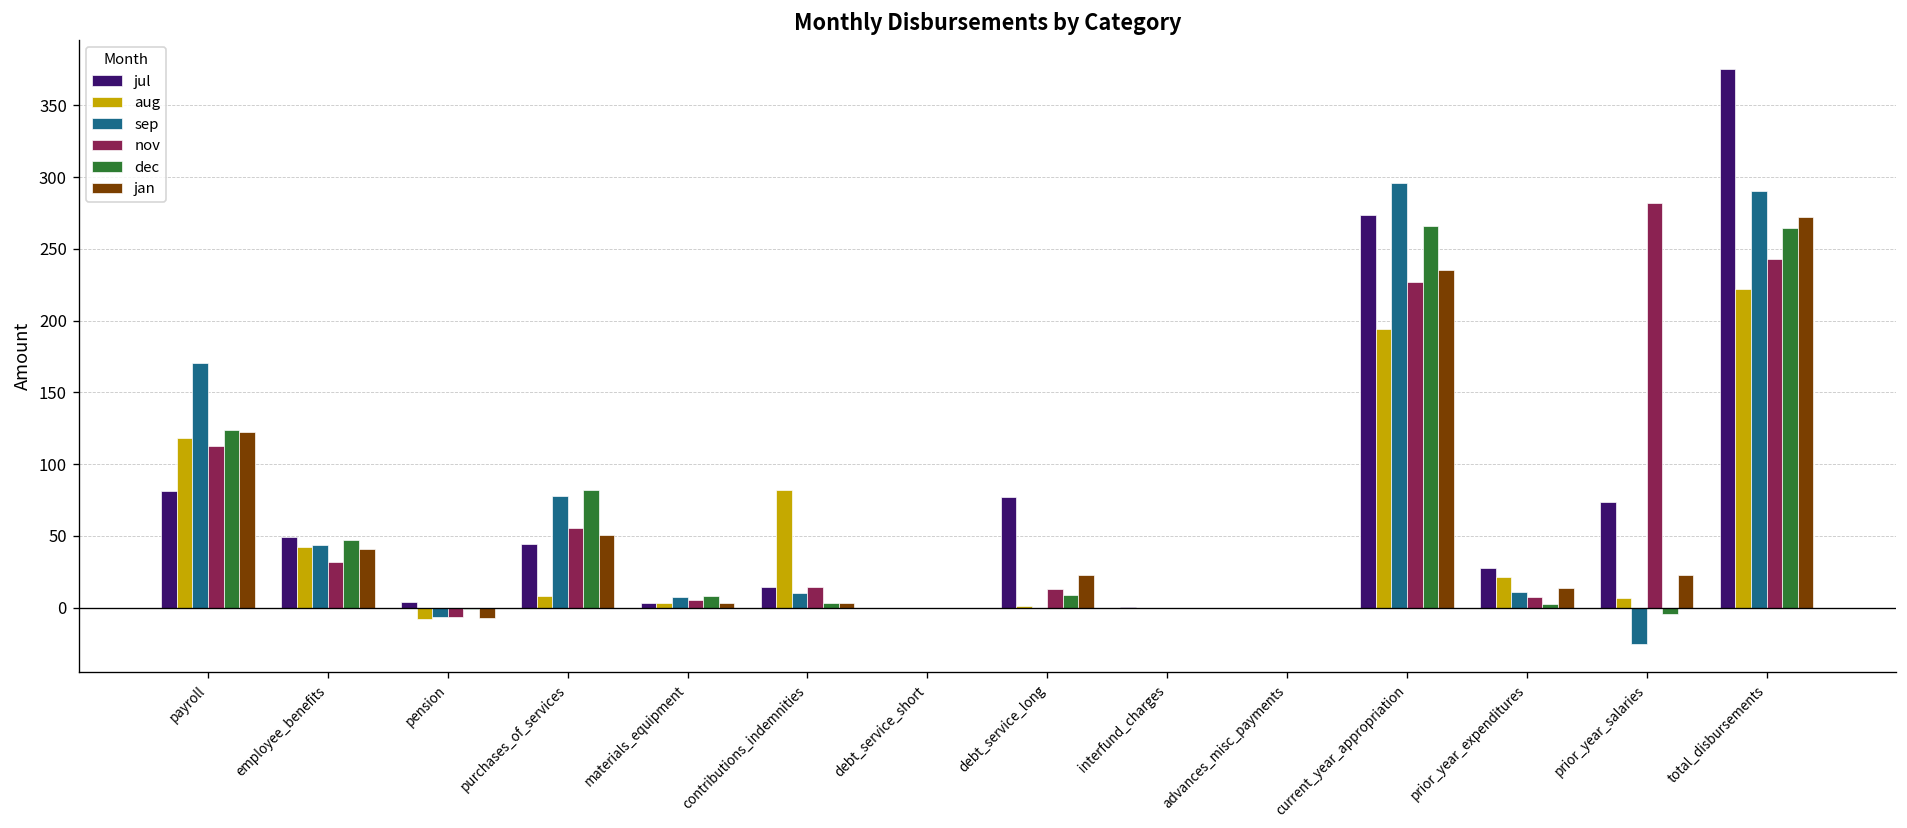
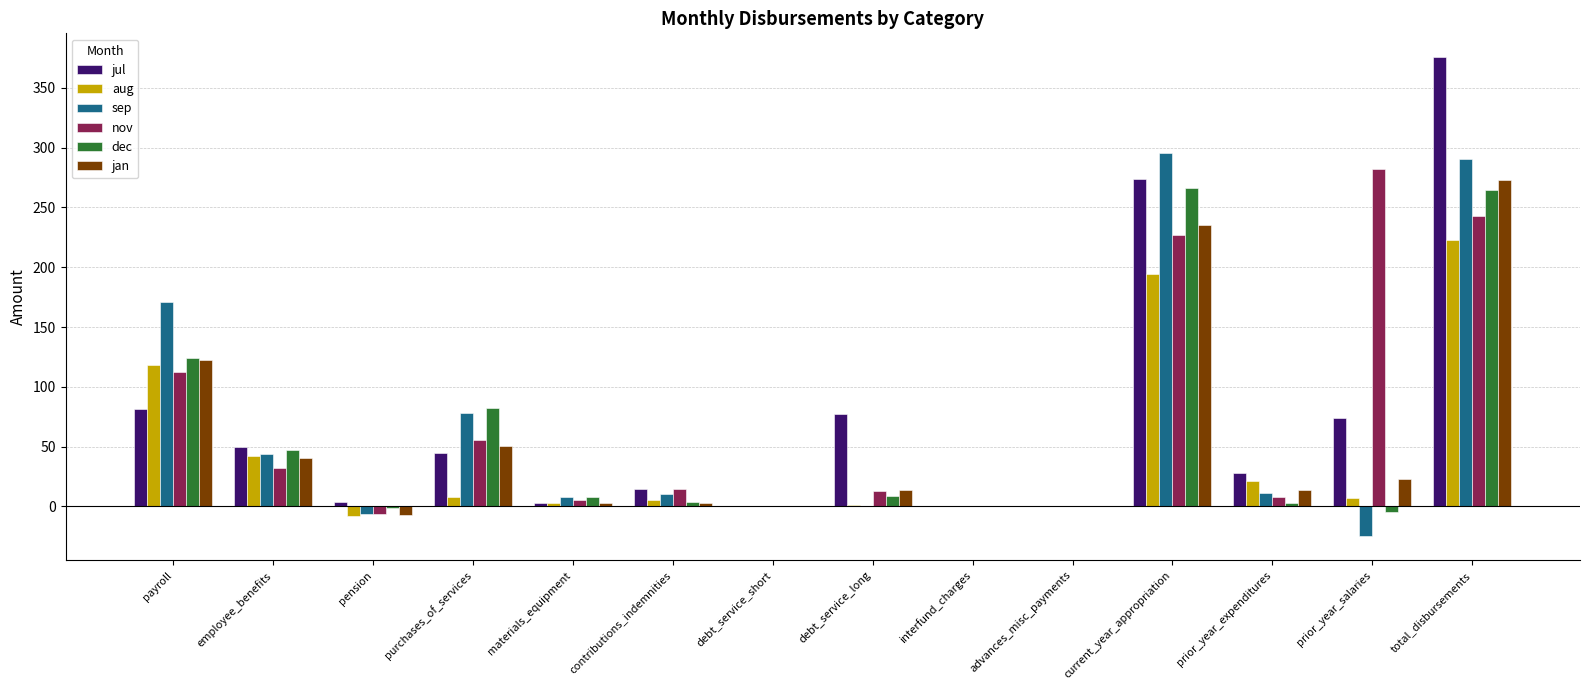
aug, contributions_indemnities: 82 -> 6
jan, debt_service_long: 23 -> 14
